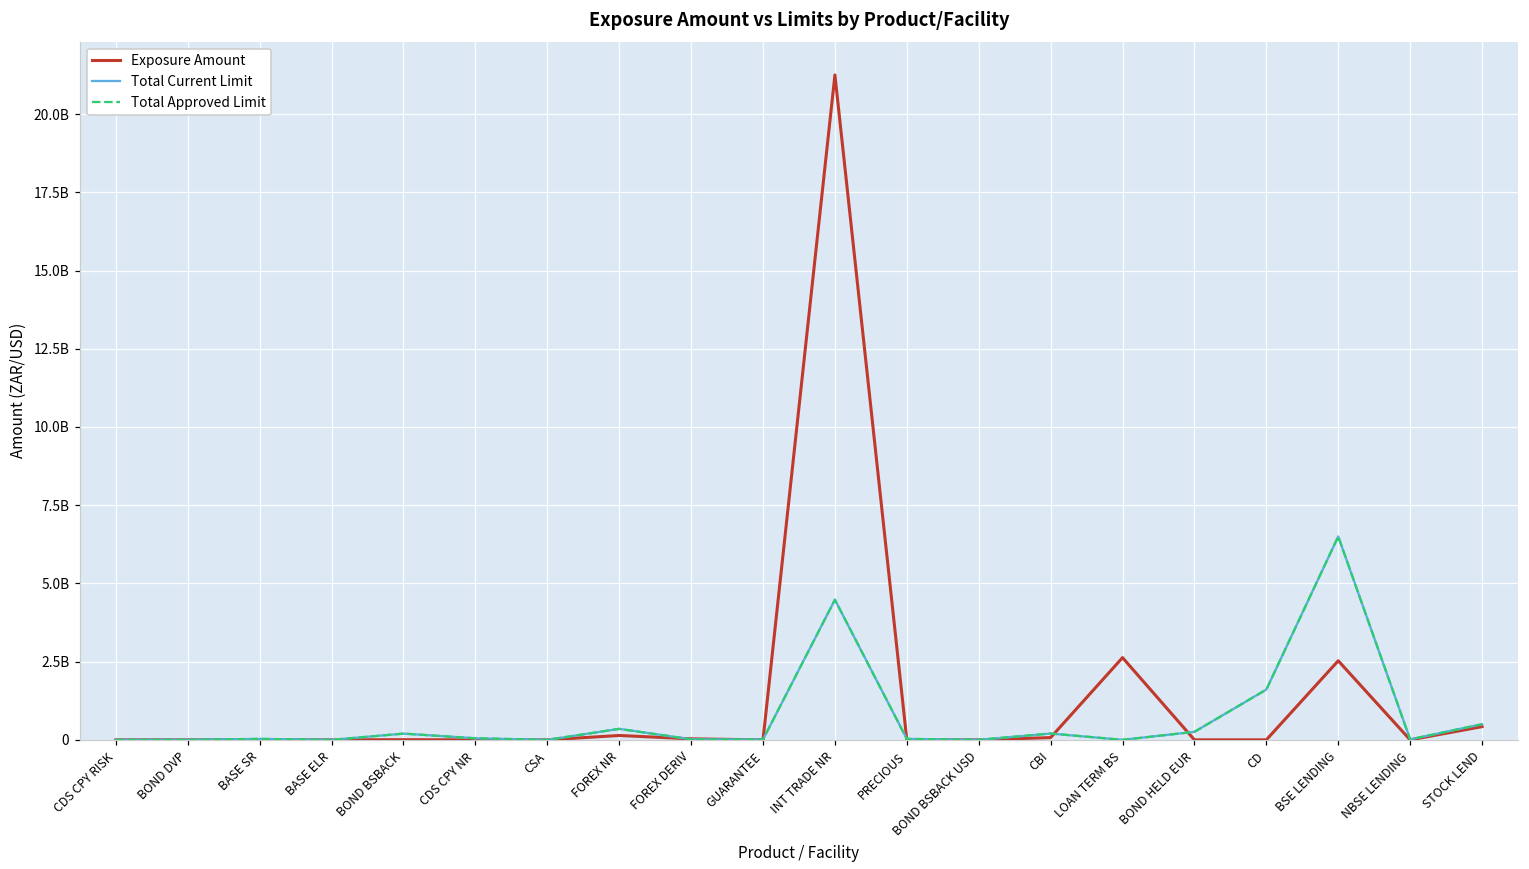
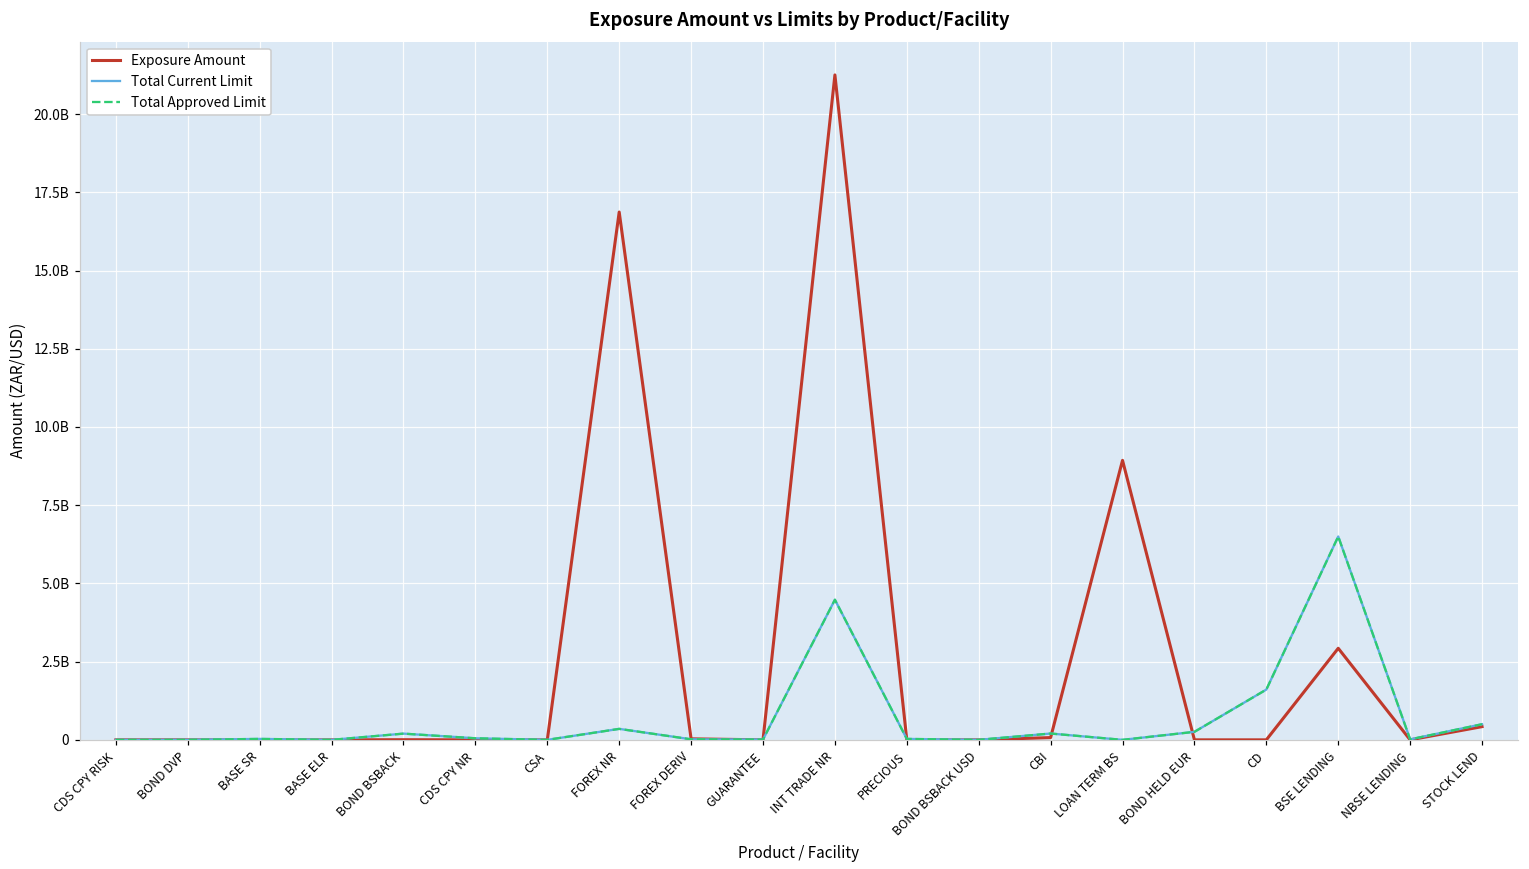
Exposure Amount, FOREX NR: 100000000 -> 16900000000
Exposure Amount, LOAN TERM BS: 2600000000 -> 8900000000
Exposure Amount, BSE LENDING: 2500000000 -> 2900000000
